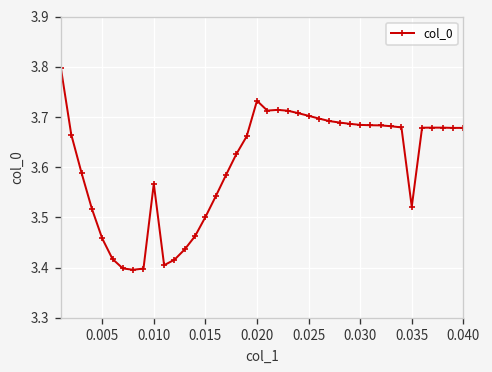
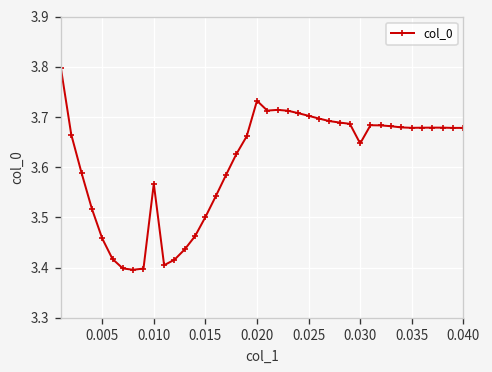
0.030: 3.68 -> 3.65
0.035: 3.52 -> 3.68
